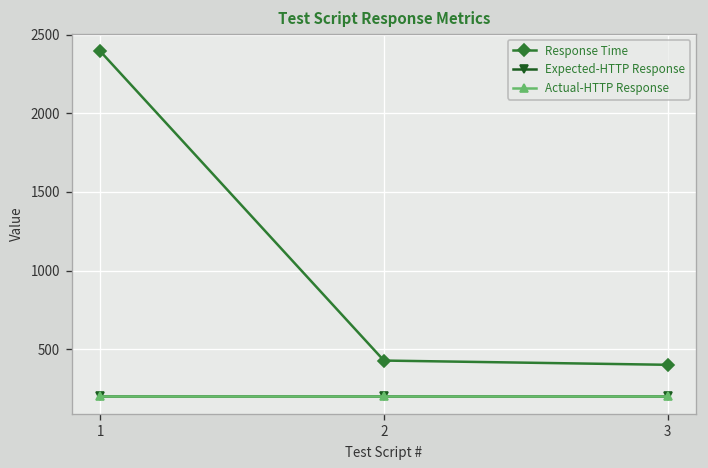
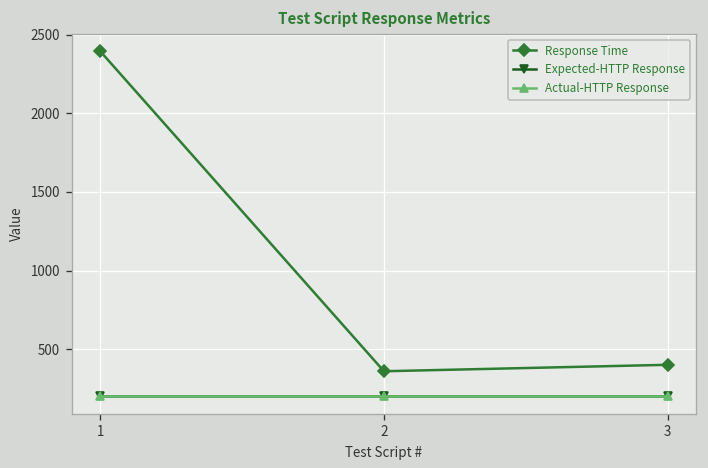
Response Time, 2: 430 -> 360
